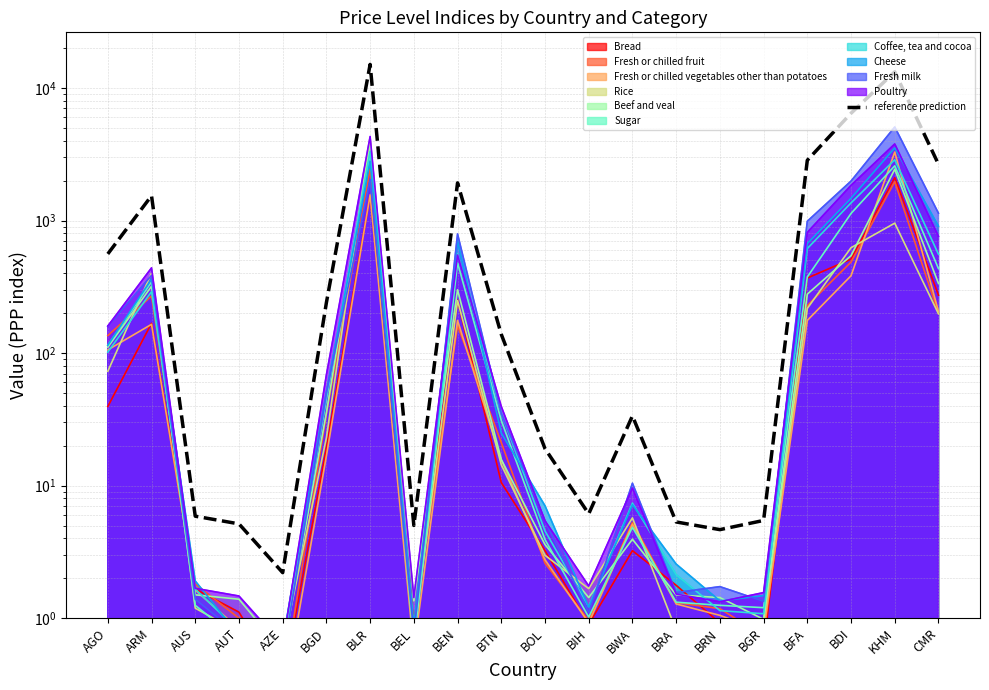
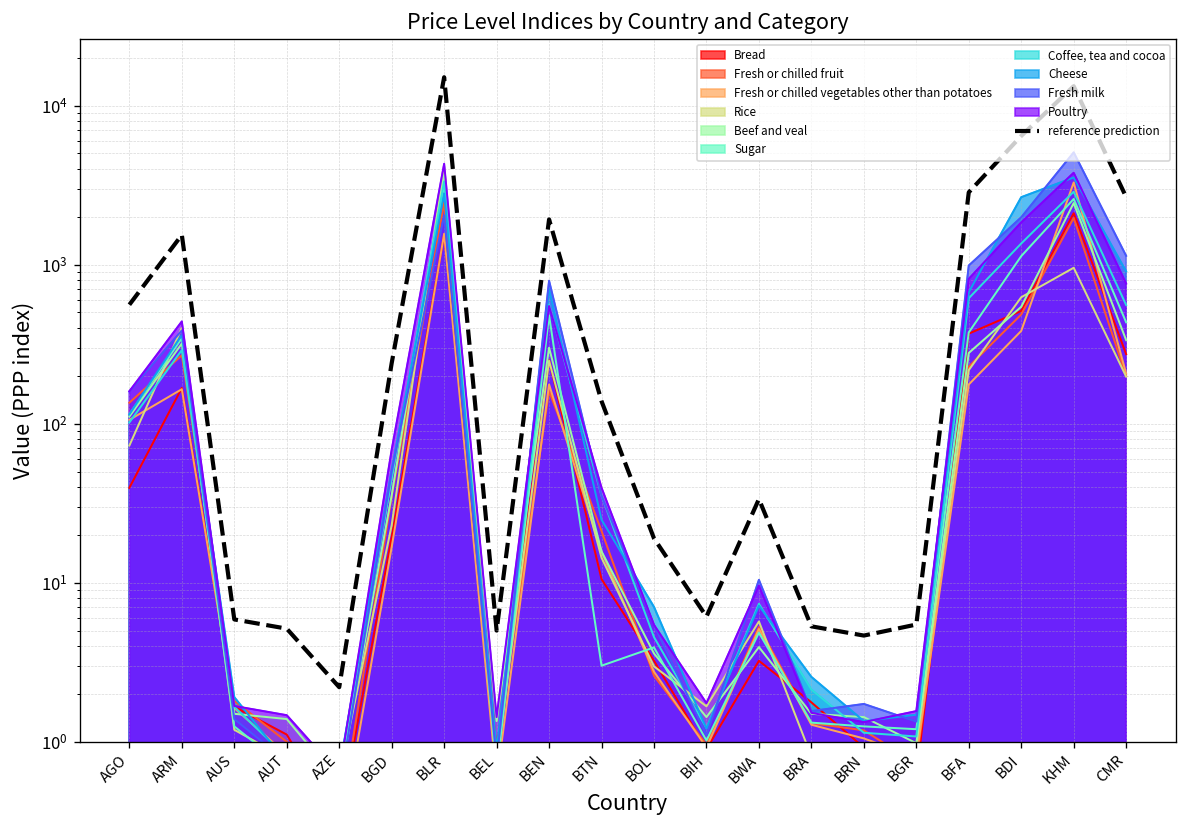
Sugar, BTN: 31 -> 3.0
Cheese, BDI: 1500 -> 2700
